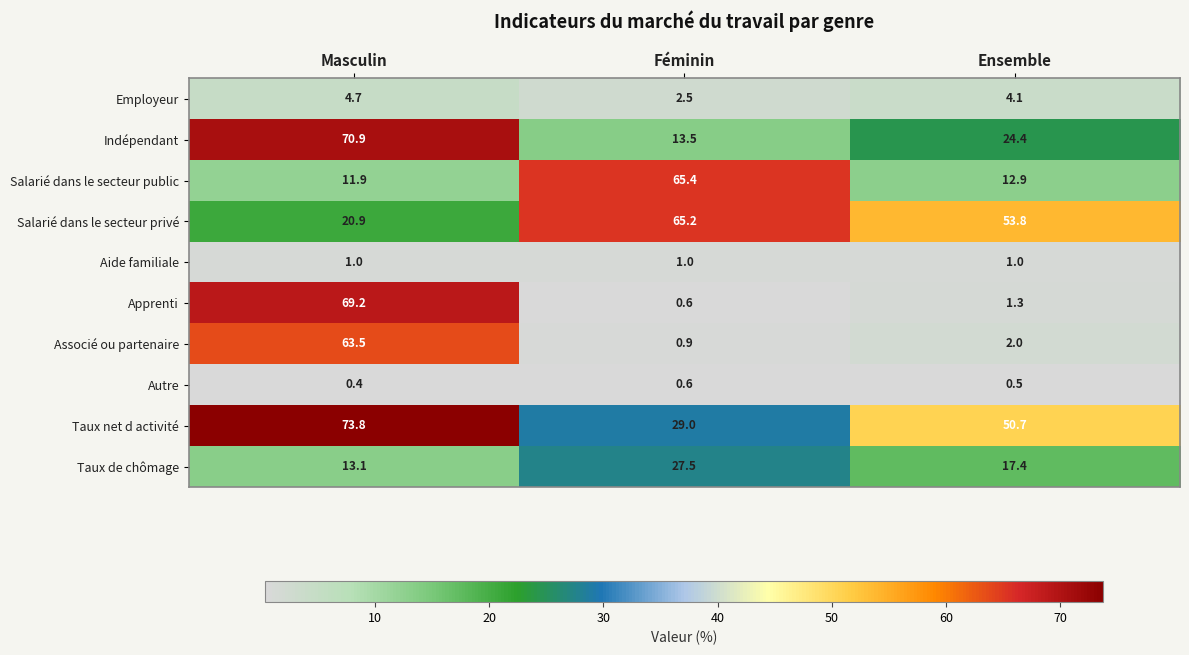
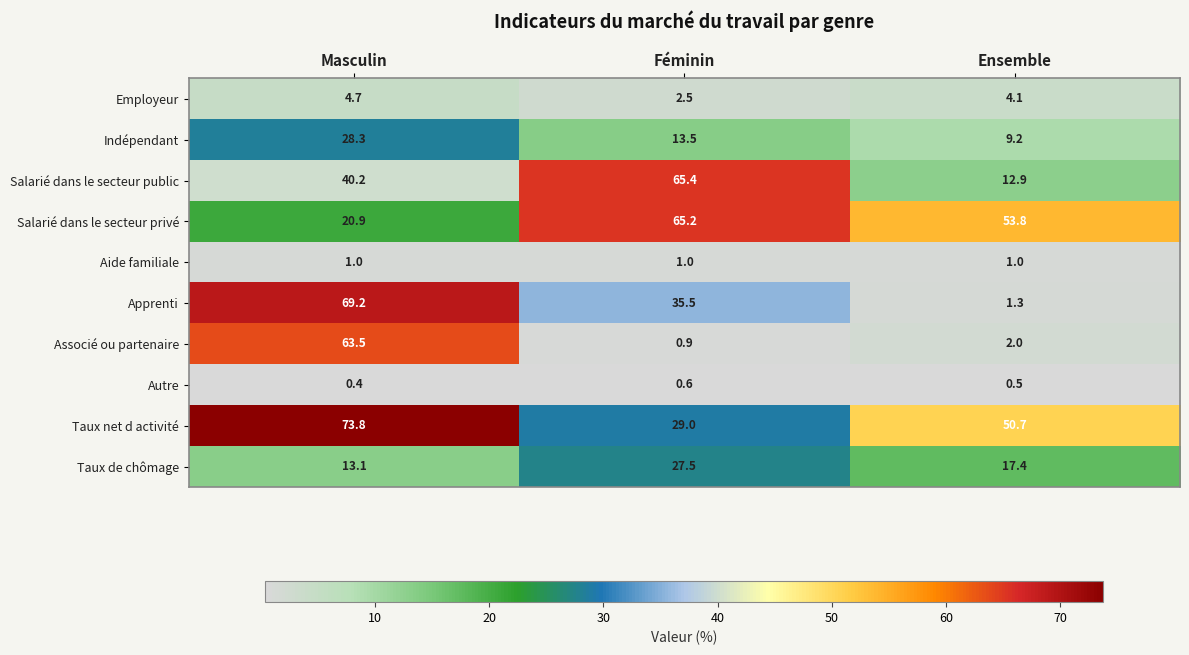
Indépendant, Masculin: 70.9 -> 28.3
Indépendant, Ensemble: 24.4 -> 9.2
Salarié dans le secteur public, Masculin: 11.9 -> 40.2
Apprenti, Féminin: 0.6 -> 35.5
